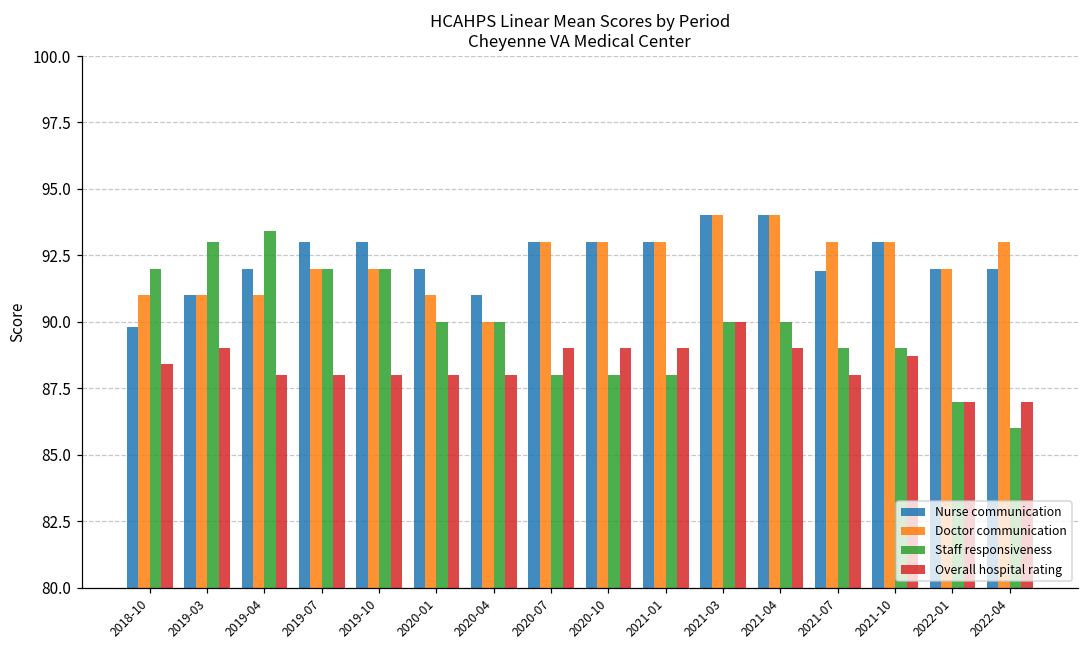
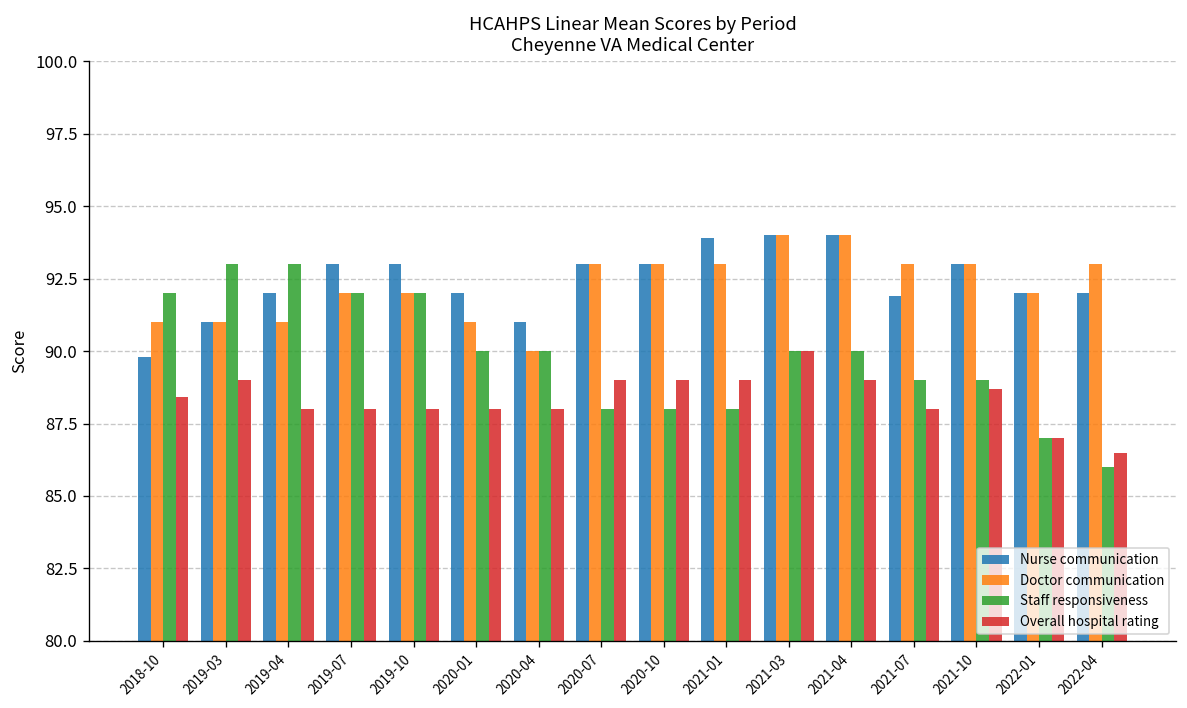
Staff responsiveness, 2019-04: 93.4 -> 93.0
Nurse communication, 2021-01: 93.0 -> 93.9
Overall hospital rating, 2022-04: 87.0 -> 86.5
